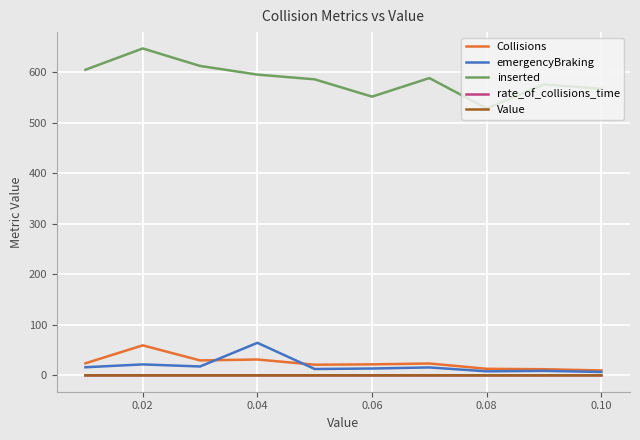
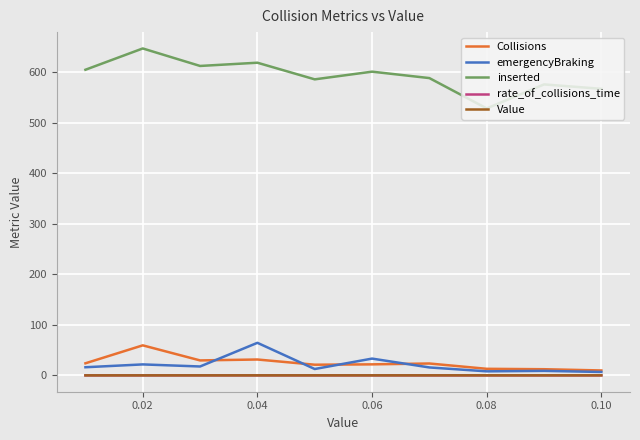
inserted, 0.04: 590 -> 620
emergencyBraking, 0.06: 10 -> 30
inserted, 0.06: 550 -> 600
